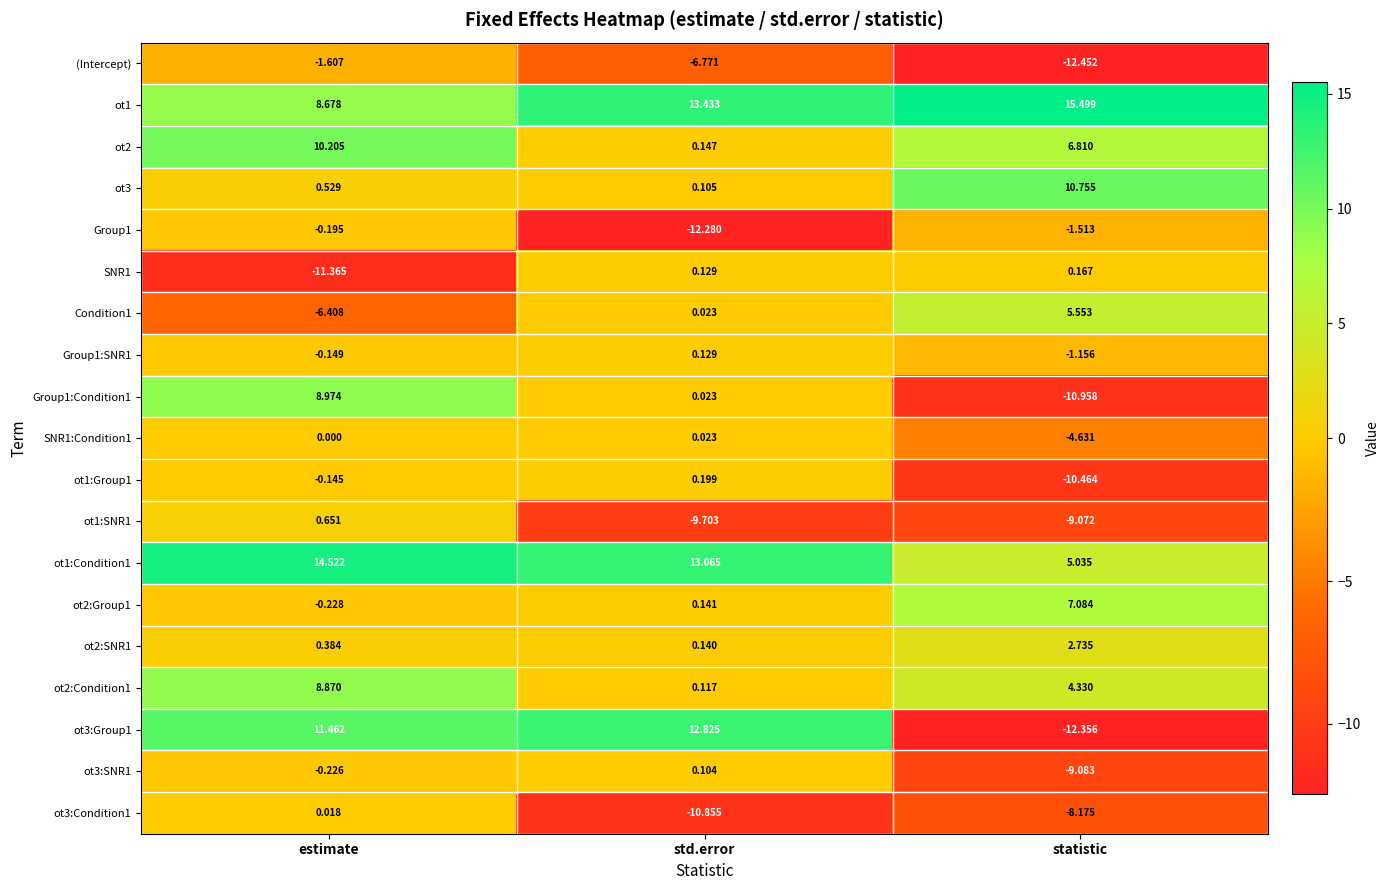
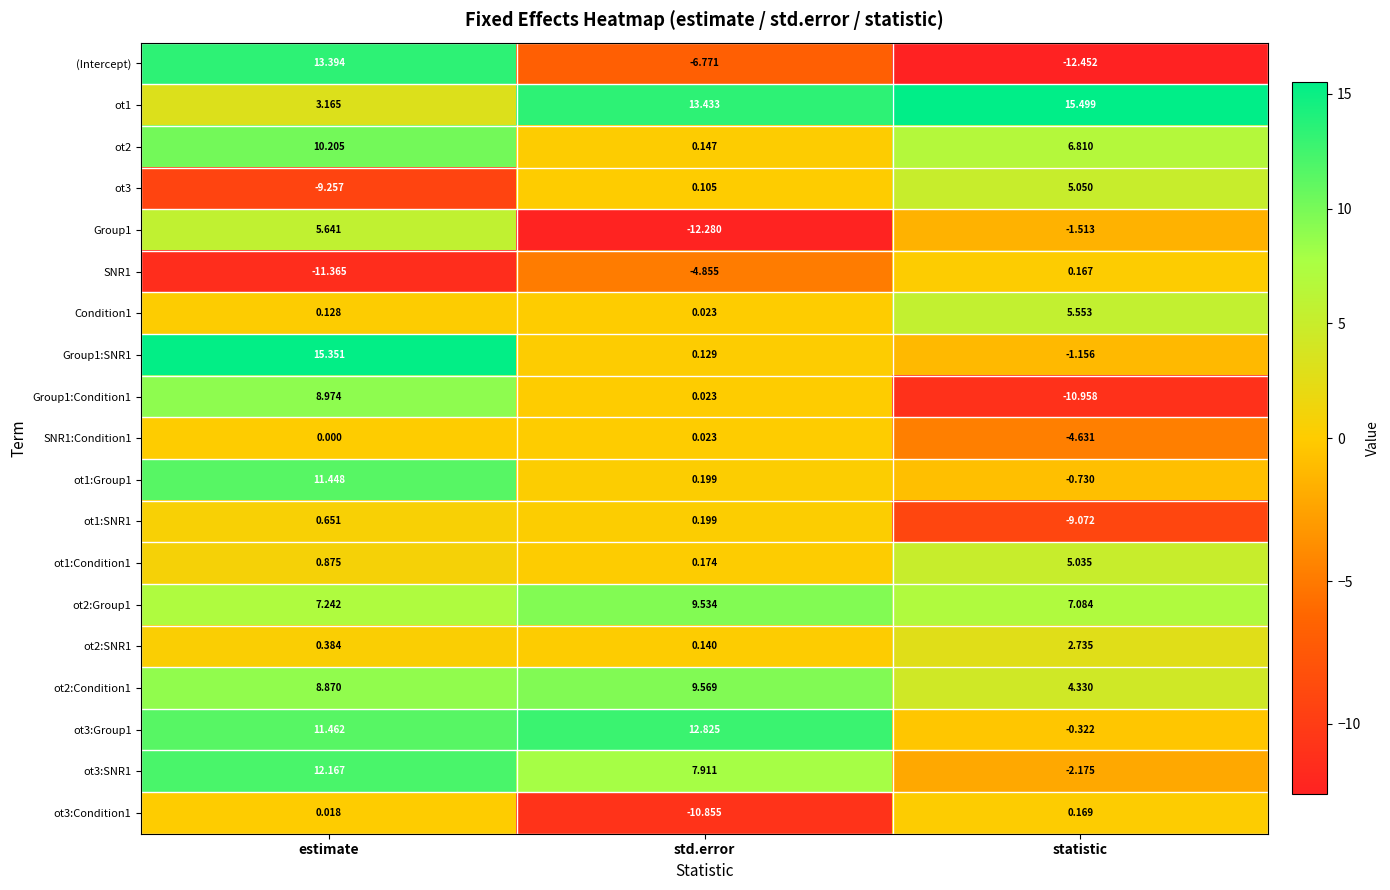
(Intercept), estimate: -1.607 -> 13.394
ot1, estimate: 8.678 -> 3.165
ot3, estimate: 0.529 -> -9.257
ot3, statistic: 10.755 -> 5.050
Group1, estimate: -0.195 -> 5.641
SNR1, std.error: 0.129 -> -4.855
Condition1, estimate: -6.408 -> 0.128
Group1:SNR1, estimate: -0.149 -> 15.351
ot1:Group1, estimate: -0.145 -> 11.448
ot1:Group1, statistic: -10.464 -> -0.730
ot1:SNR1, std.error: -9.703 -> 0.199
ot1:Condition1, estimate: 14.522 -> 0.875
ot1:Condition1, std.error: 13.065 -> 0.174
ot2:Group1, estimate: -0.228 -> 7.242
ot2:Group1, std.error: 0.141 -> 9.534
ot2:Condition1, std.error: 0.117 -> 9.569
ot3:Group1, statistic: -12.356 -> -0.322
ot3:SNR1, estimate: -0.226 -> 12.167
ot3:SNR1, std.error: 0.104 -> 7.911
ot3:SNR1, statistic: -9.083 -> -2.175
ot3:Condition1, statistic: -8.175 -> 0.169
